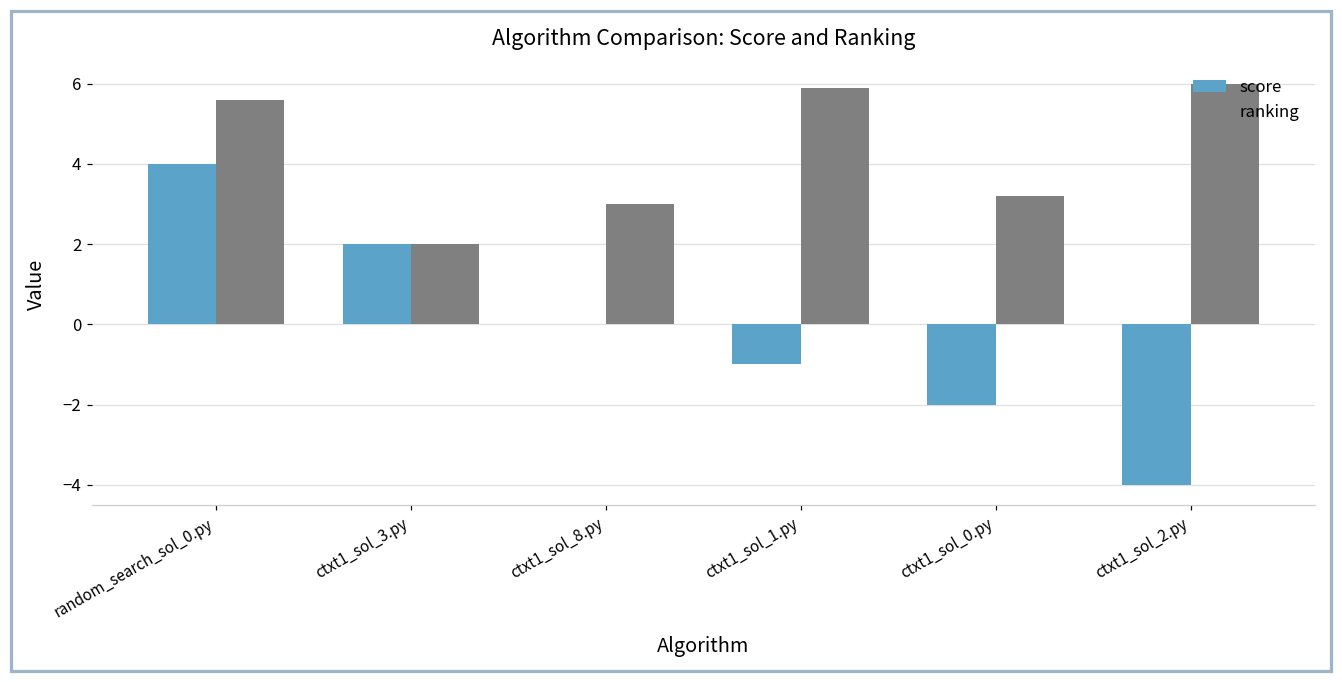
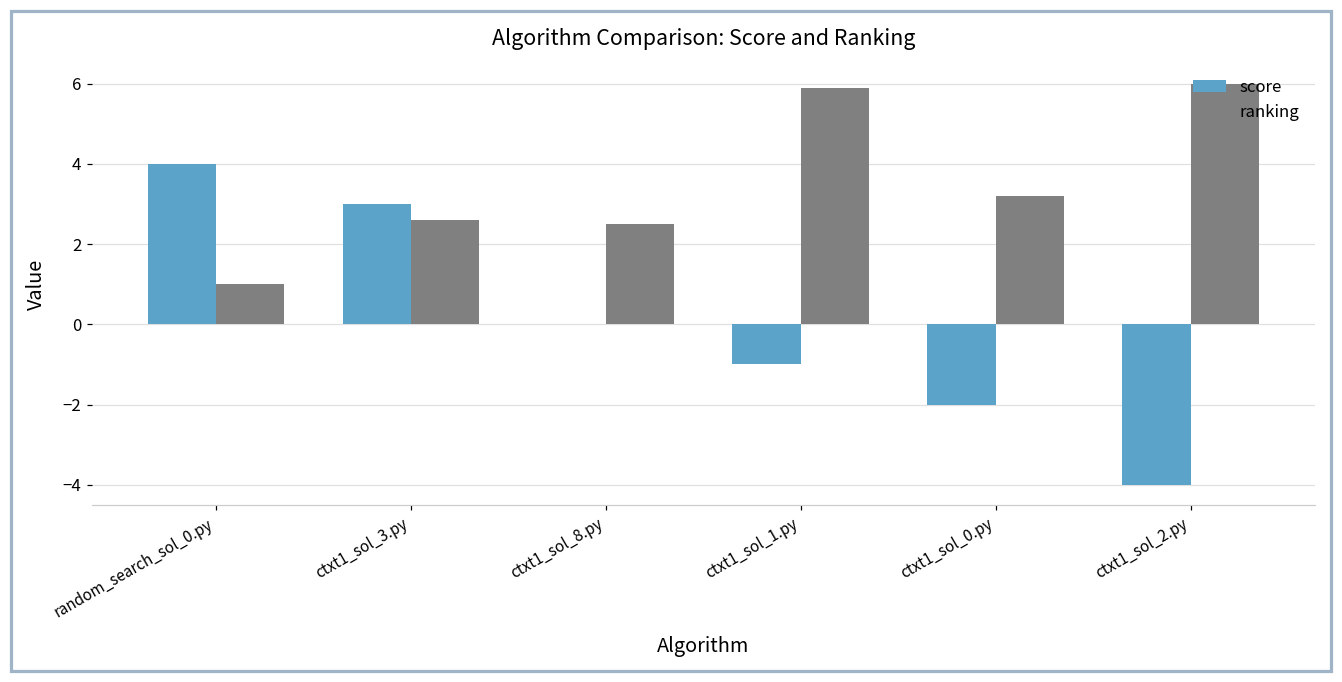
ranking, random_search_sol_0.py: 5.6 -> 1.0
score, ctxt1_sol_3.py: 2 -> 3
ranking, ctxt1_sol_3.py: 2.0 -> 2.6
ranking, ctxt1_sol_8.py: 3.0 -> 2.5
